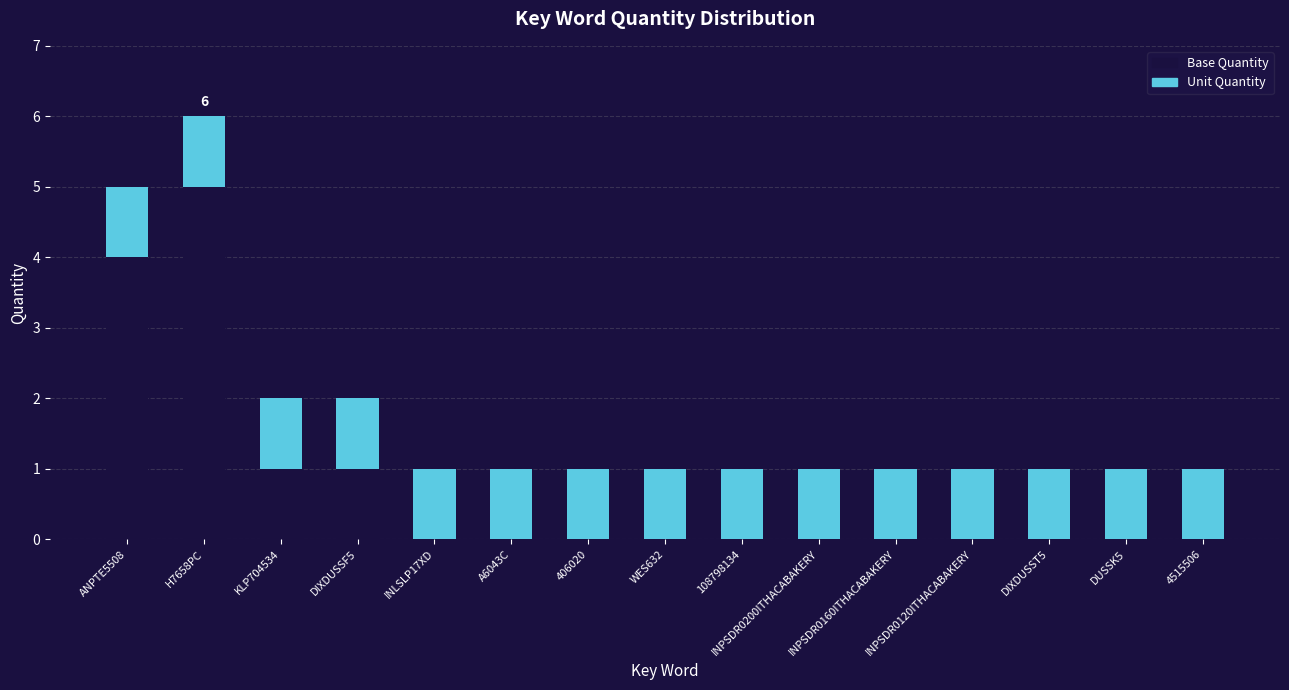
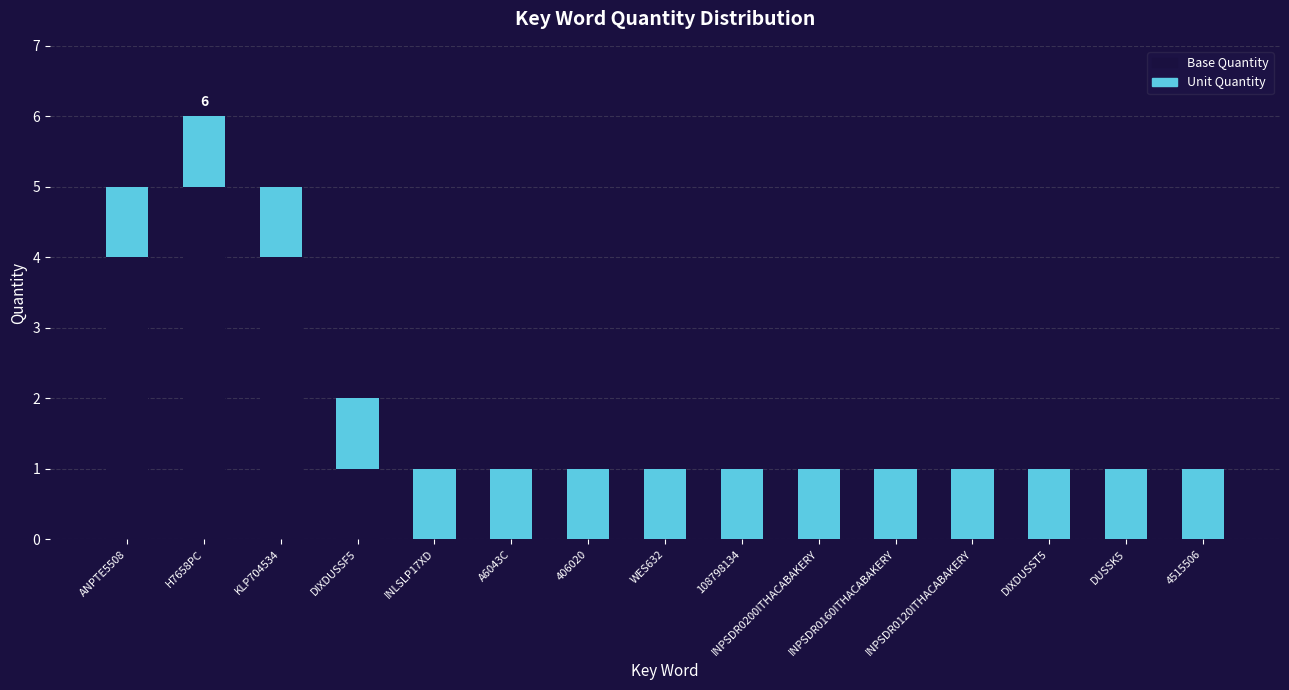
Base Quantity, KLP704534: 1.0 -> 4.0
